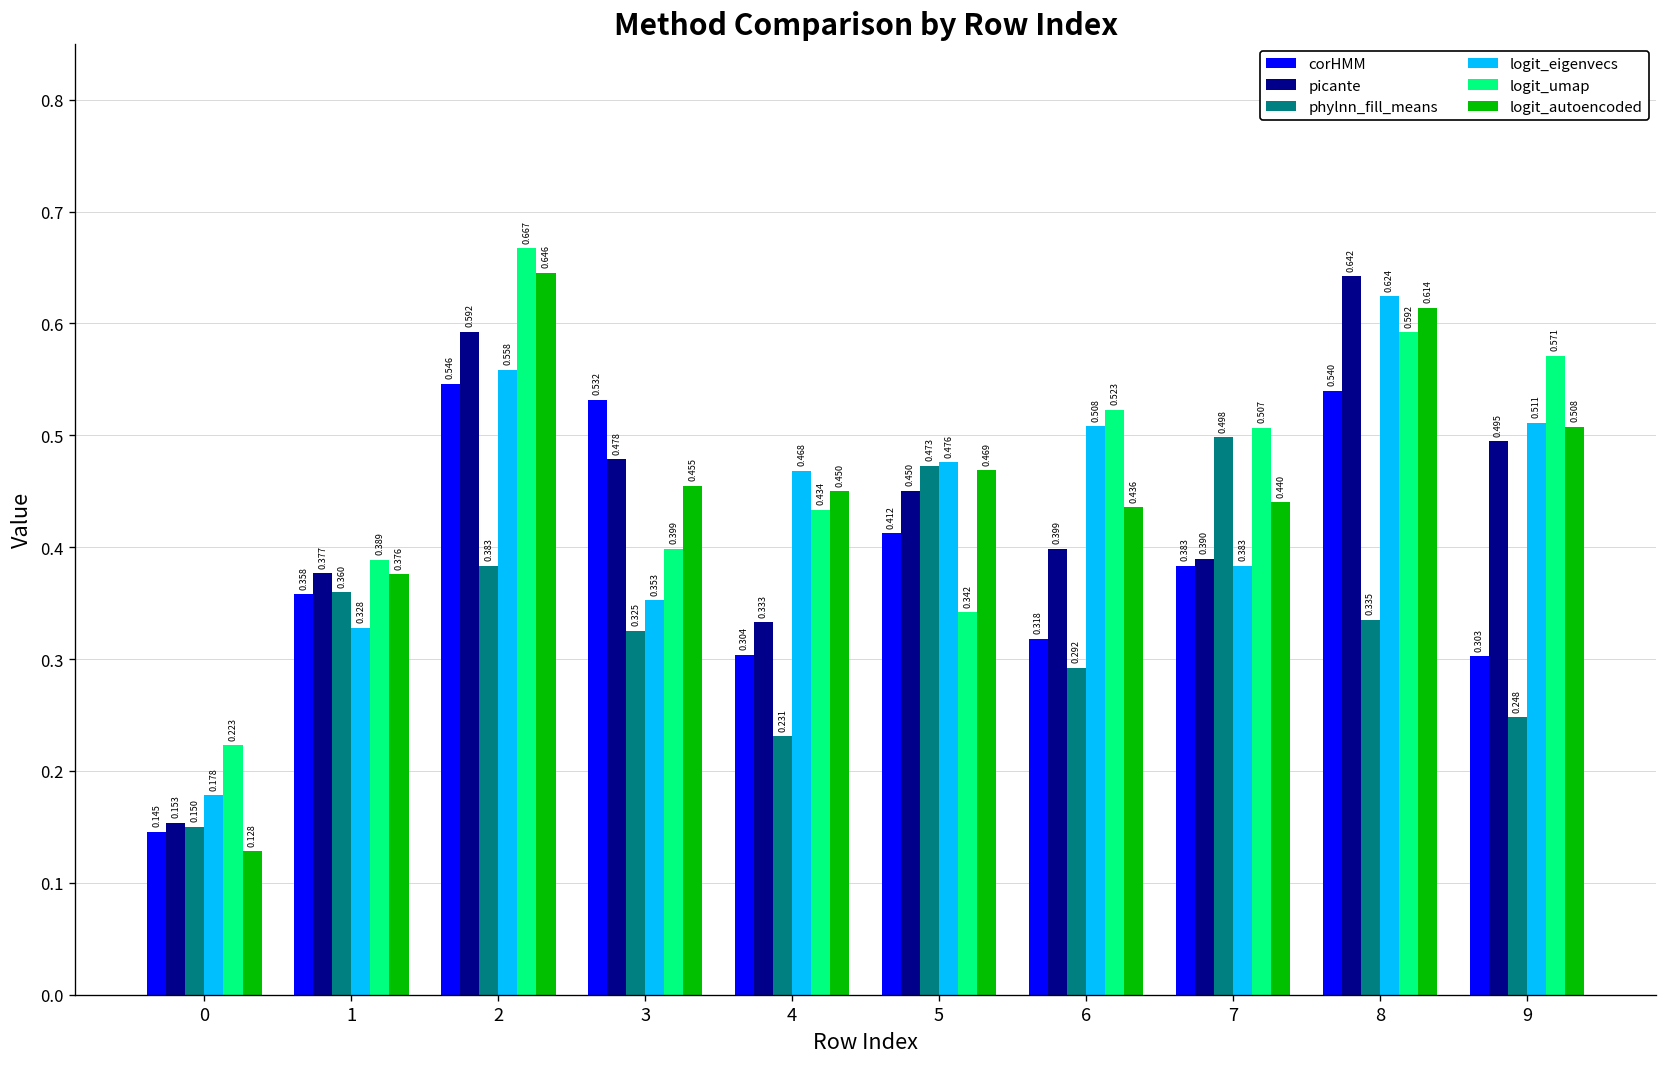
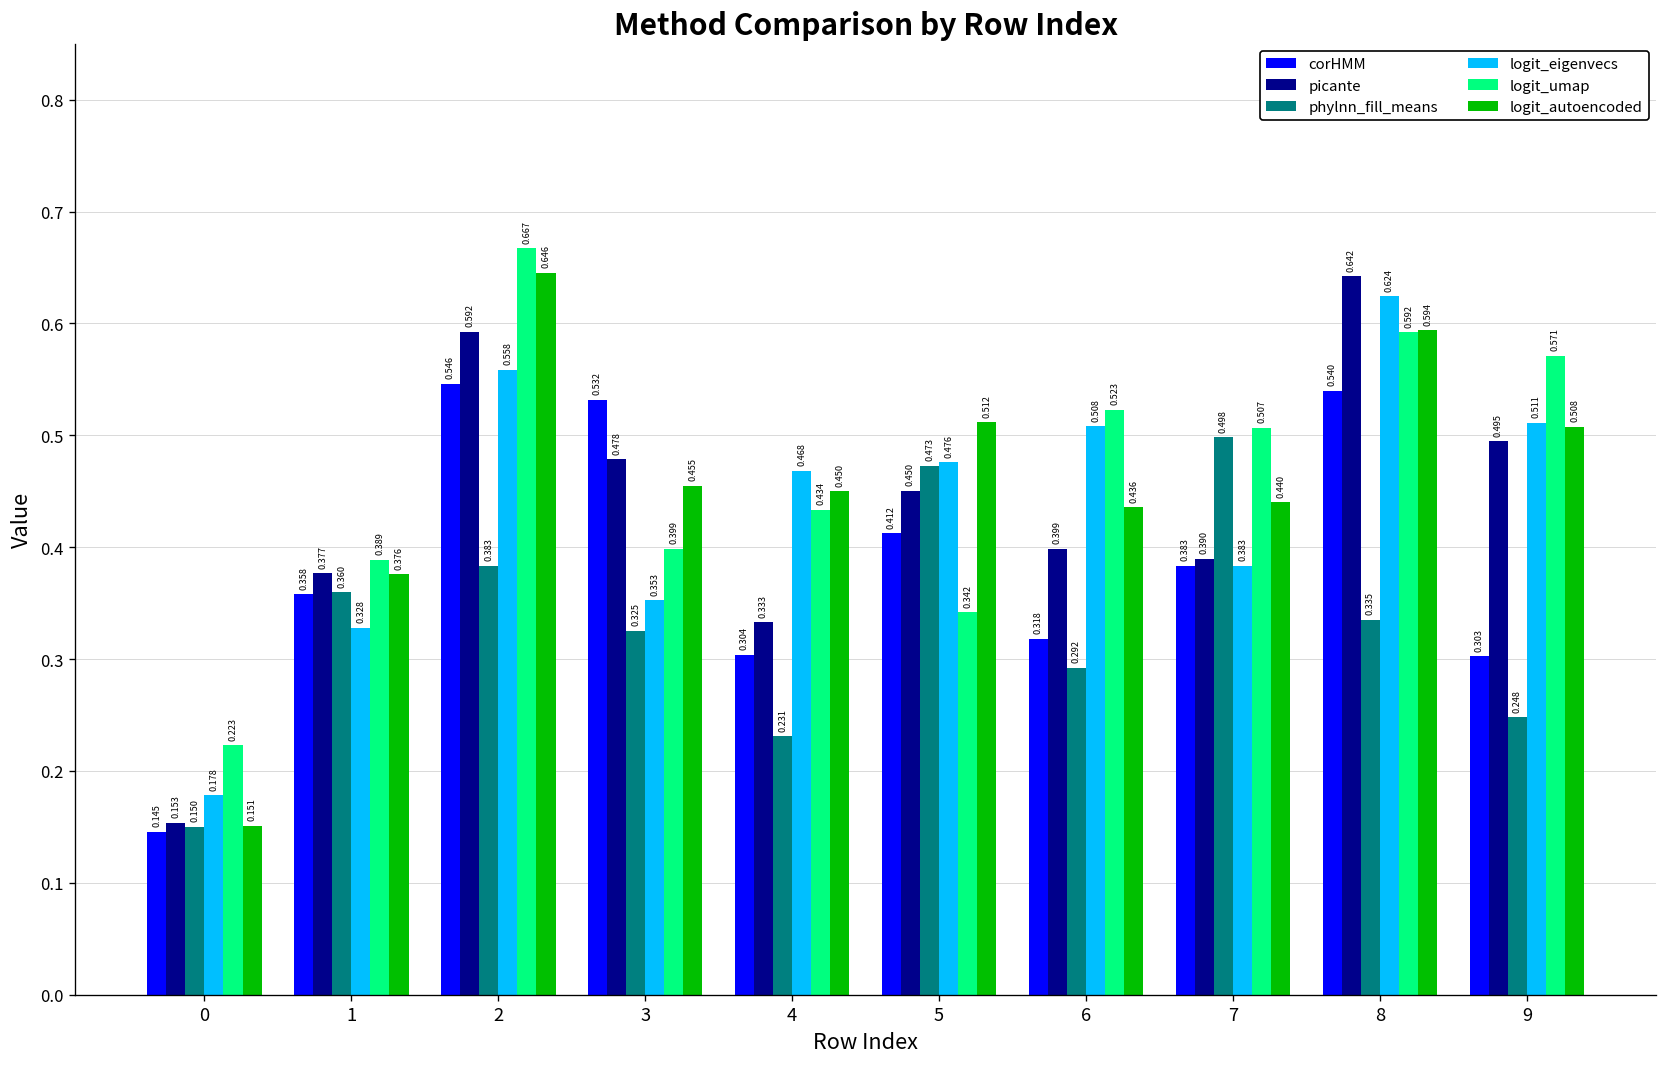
logit_autoencoded, 0: 0.128 -> 0.151
logit_autoencoded, 5: 0.469 -> 0.512
logit_autoencoded, 8: 0.614 -> 0.594
